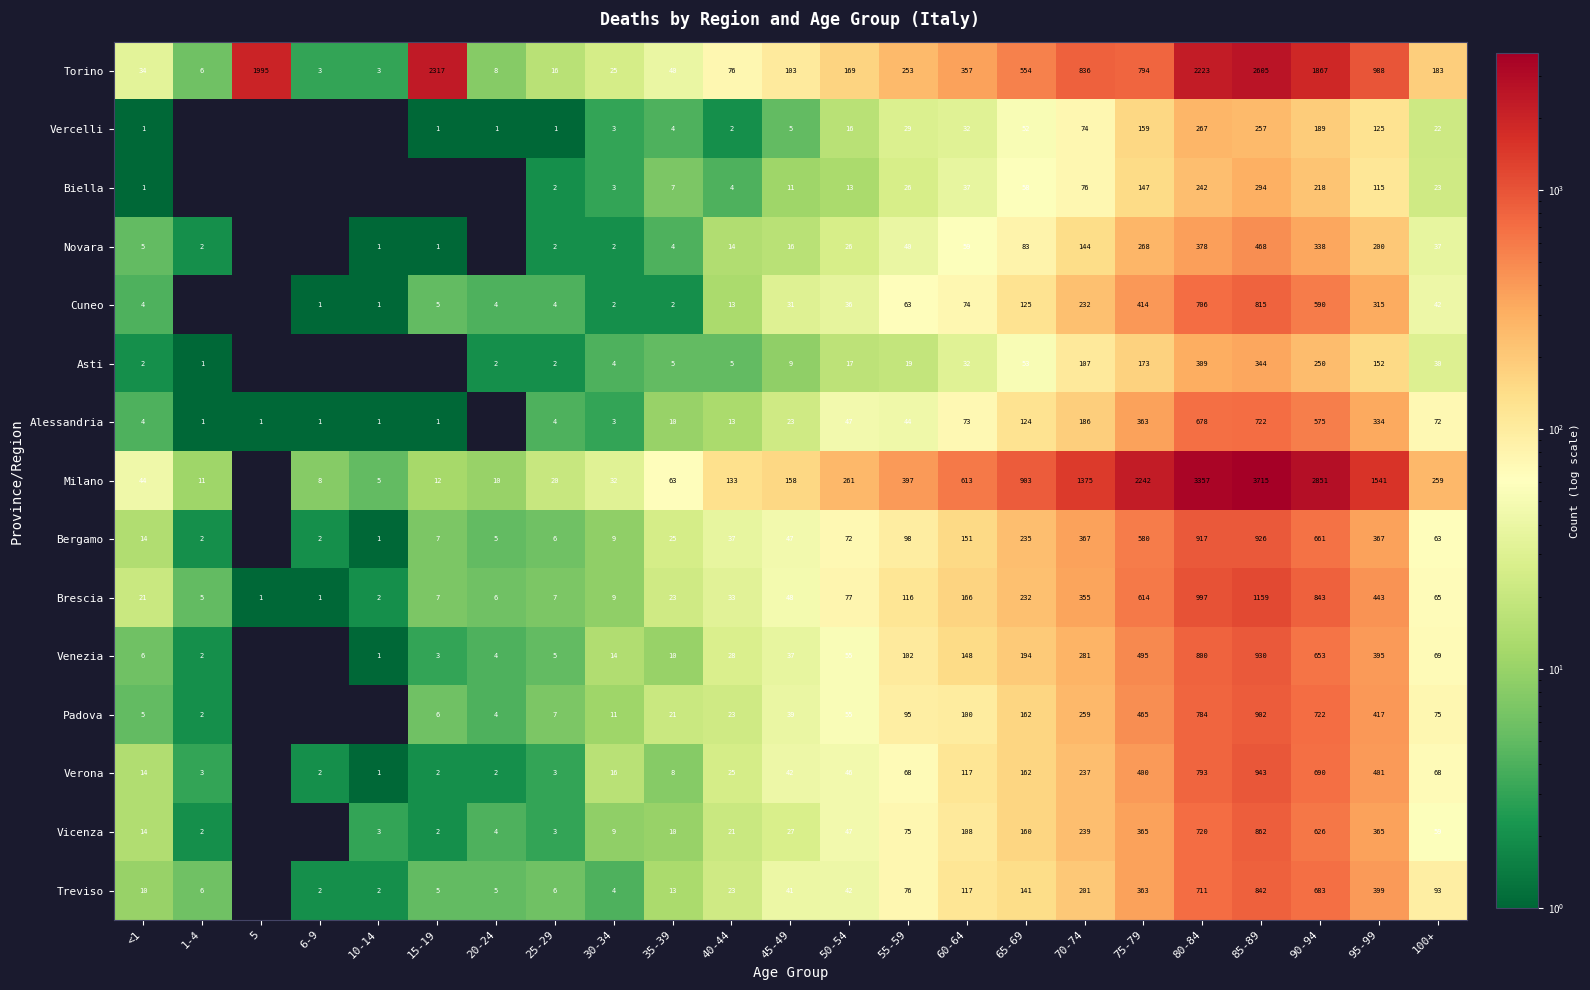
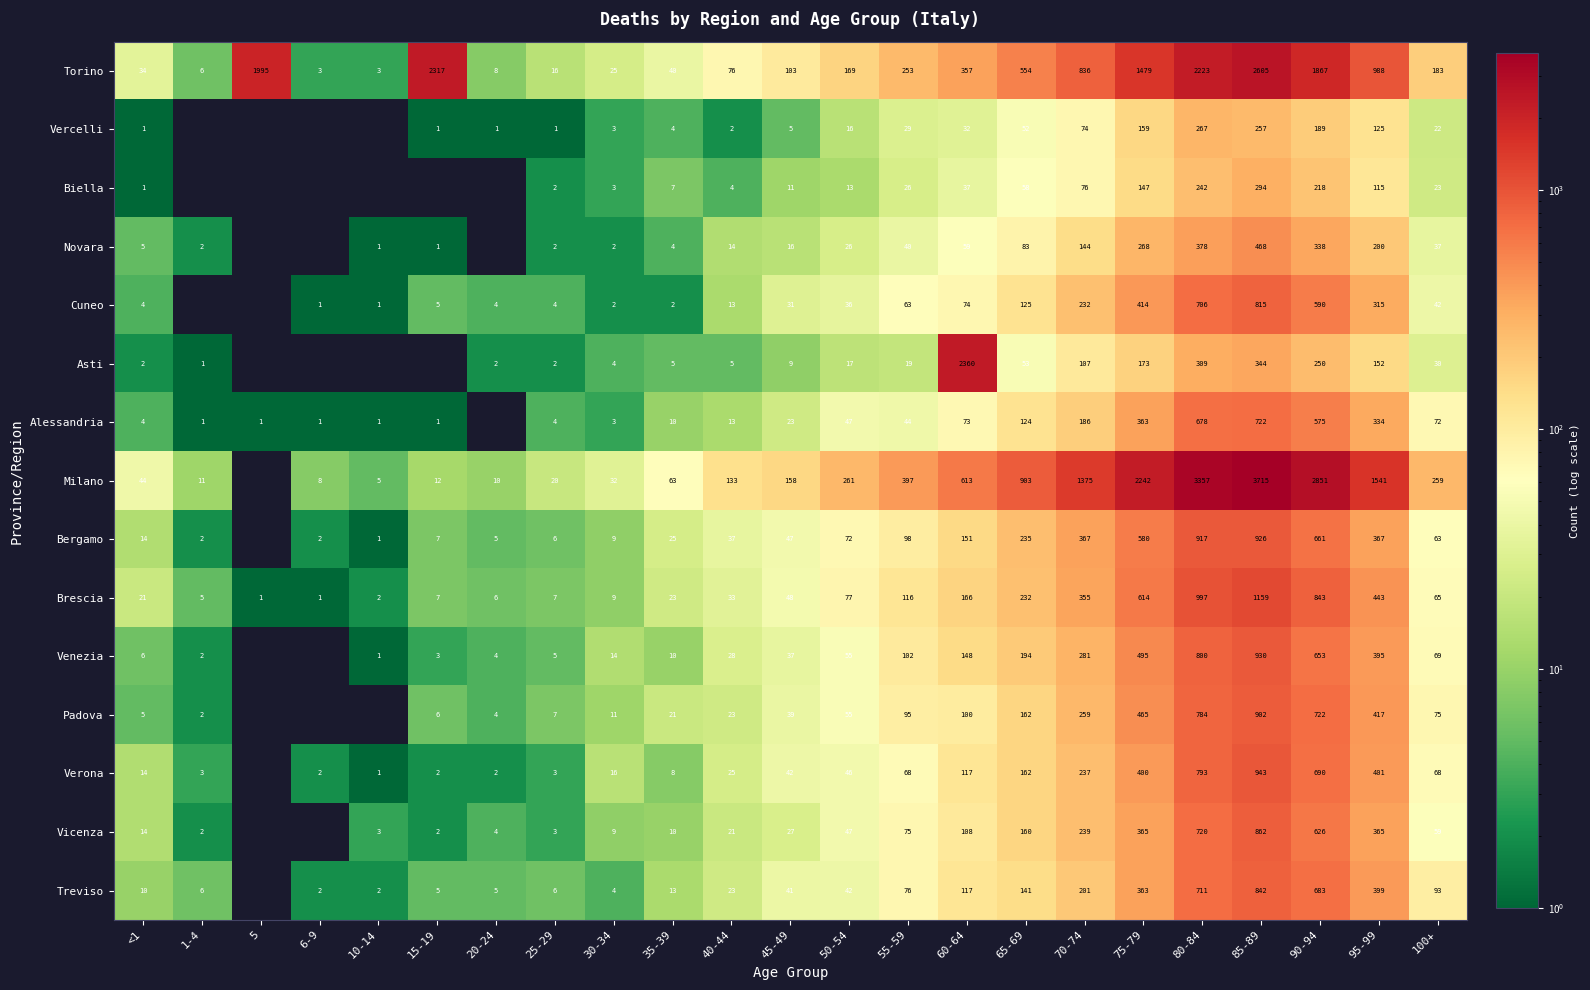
Torino, 75-79: 794 -> 1479
Asti, 60-64: 32 -> 2360
